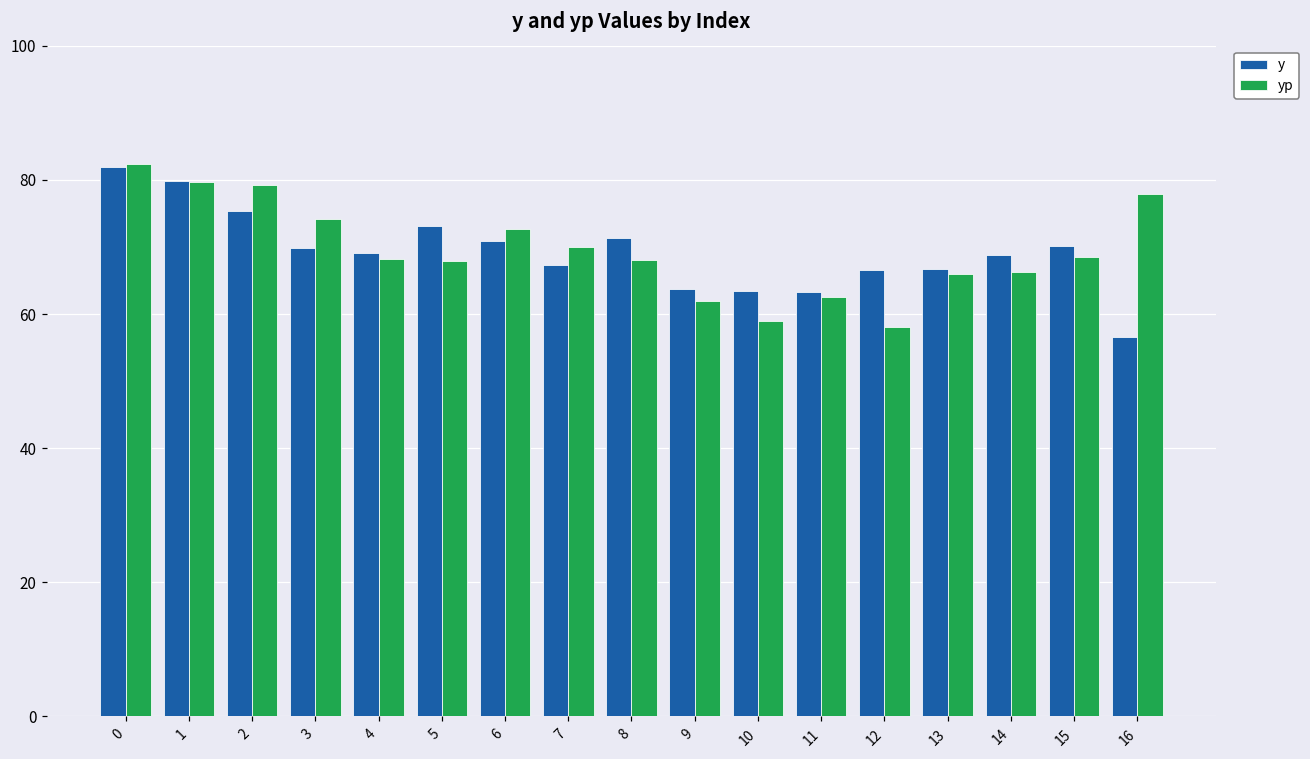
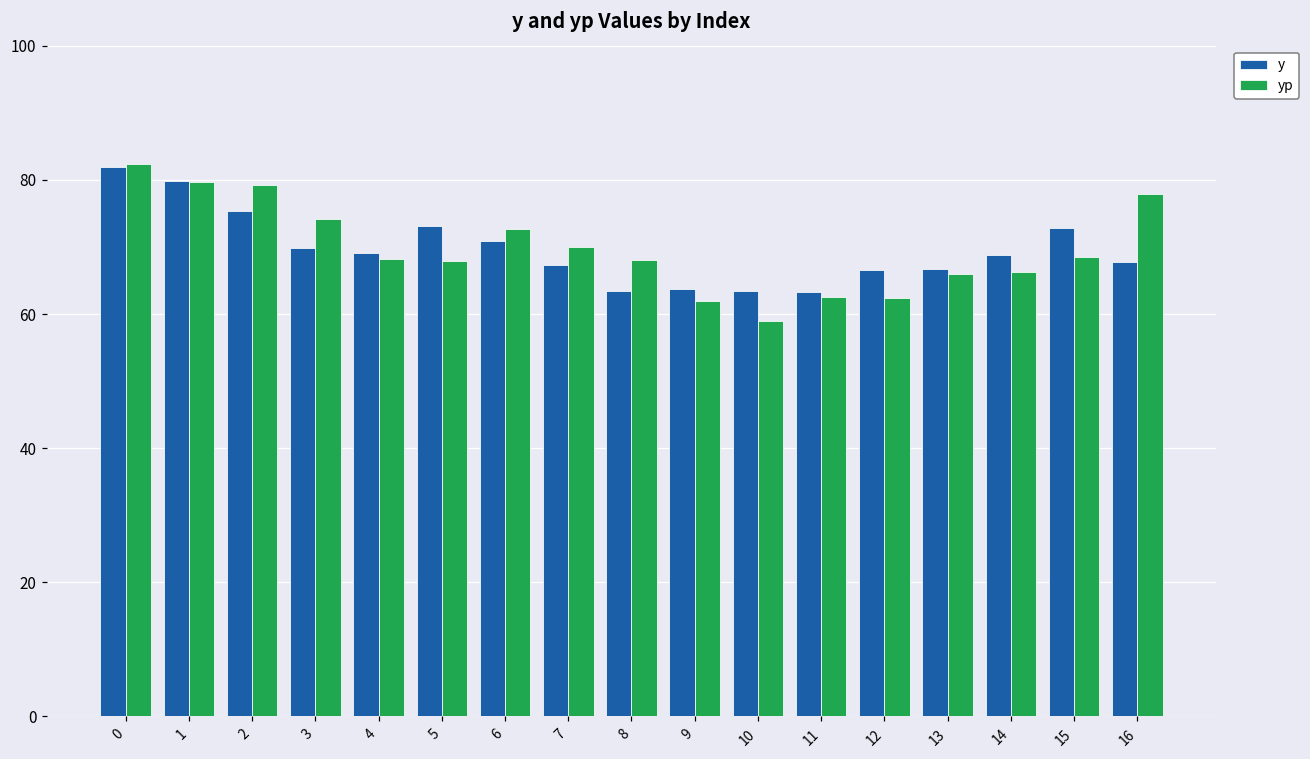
y, 8: 71 -> 63
yp, 12: 58 -> 62
y, 15: 70 -> 73
y, 16: 57 -> 68
